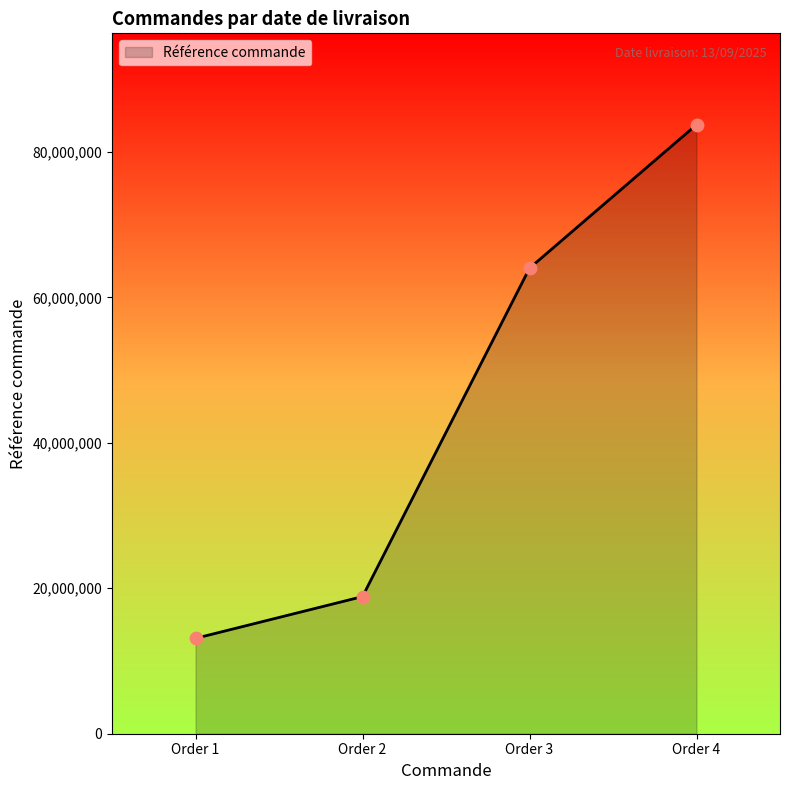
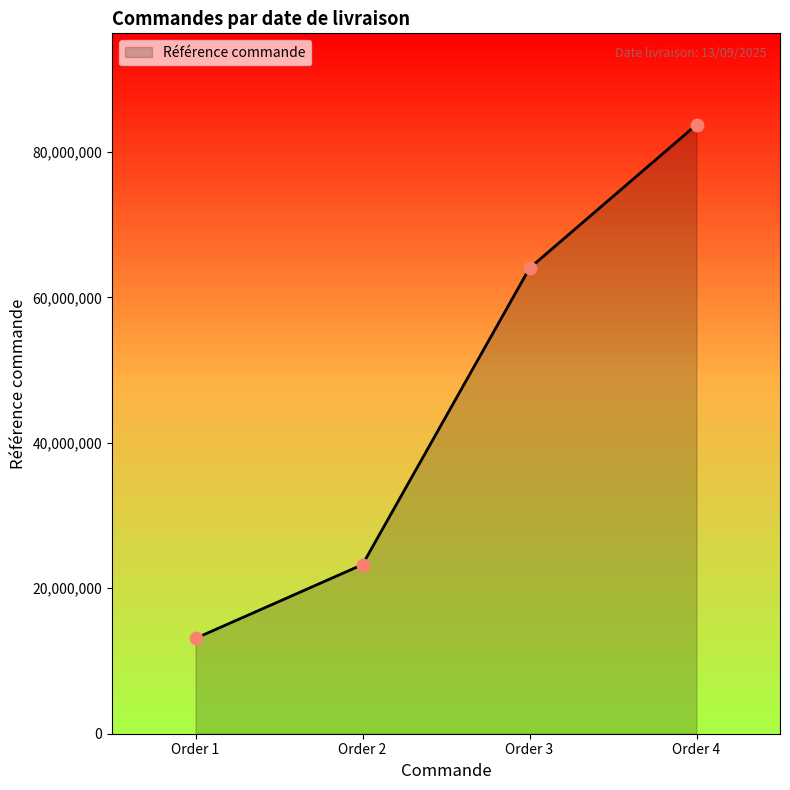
Order 2: 19,000,000 -> 23,000,000
